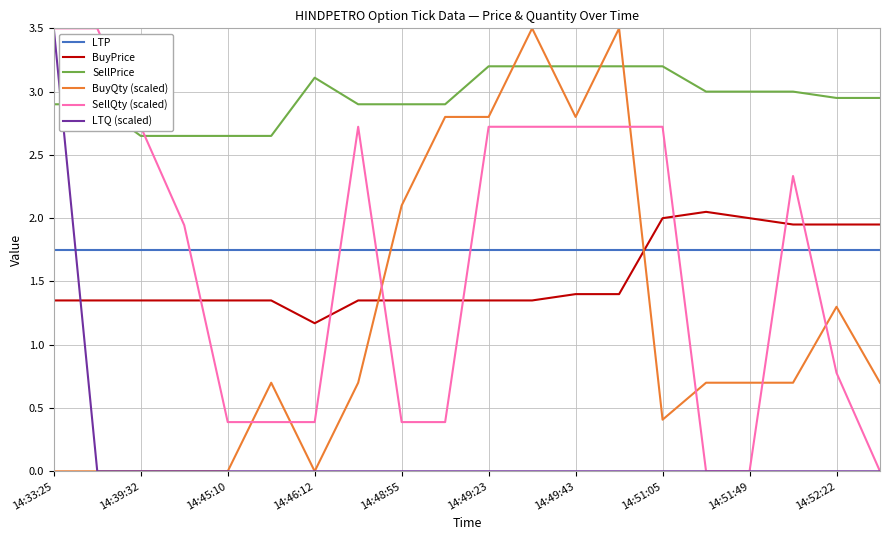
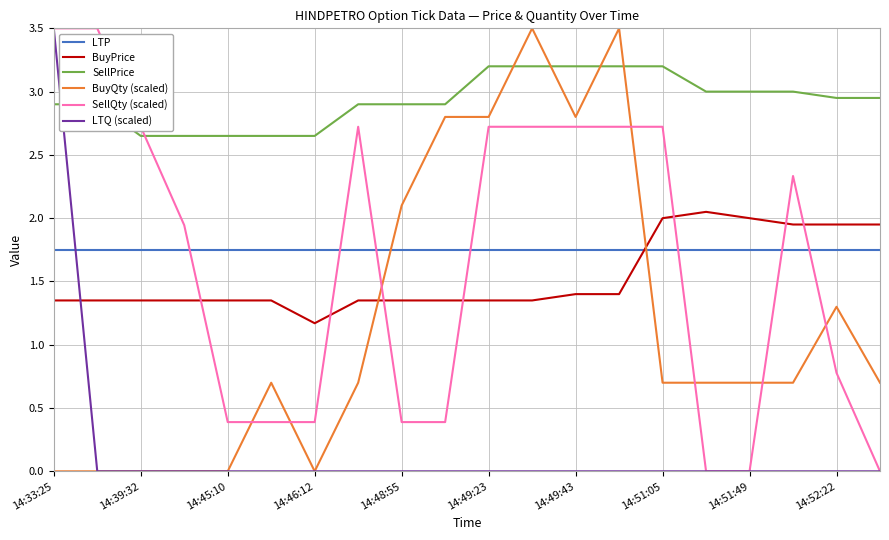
SellPrice, 14:46:12: 3.11 -> 2.65
BuyQty (scaled), 14:51:05: 0.41 -> 0.70
